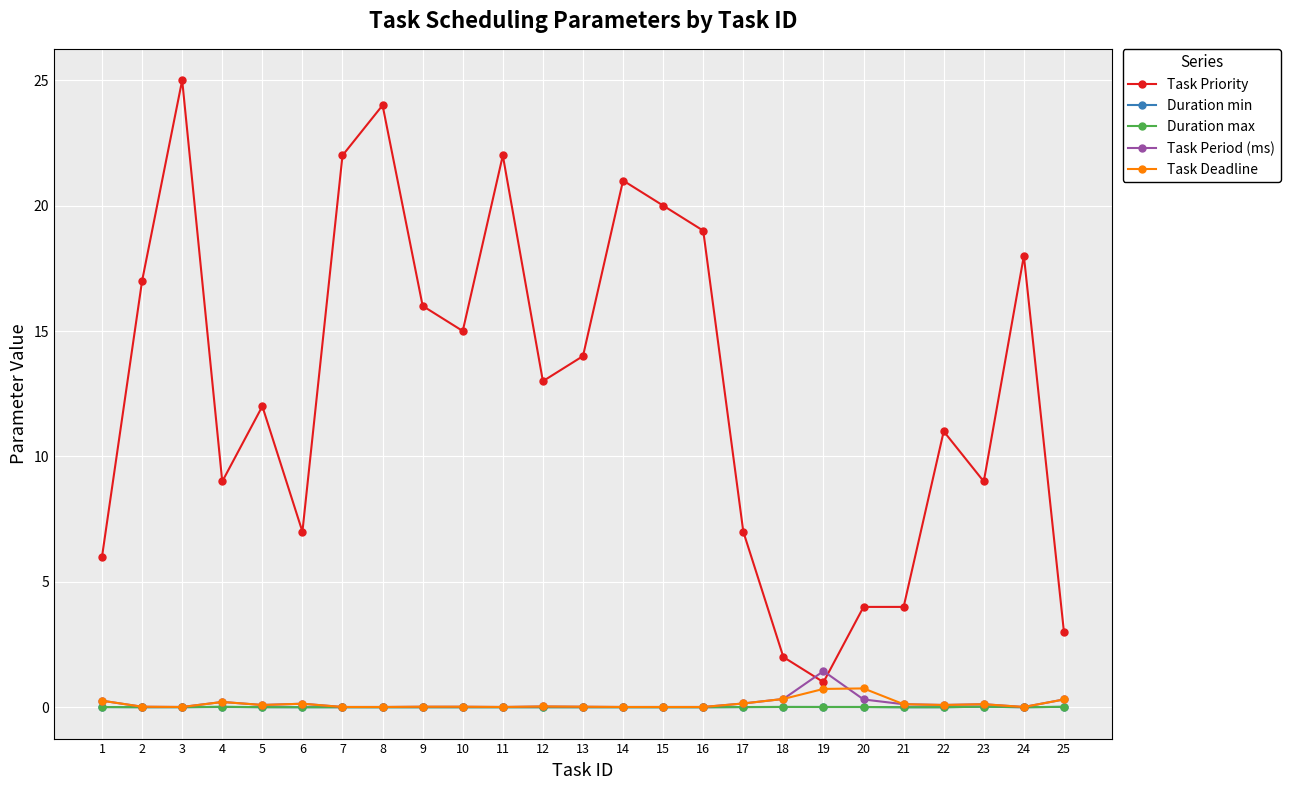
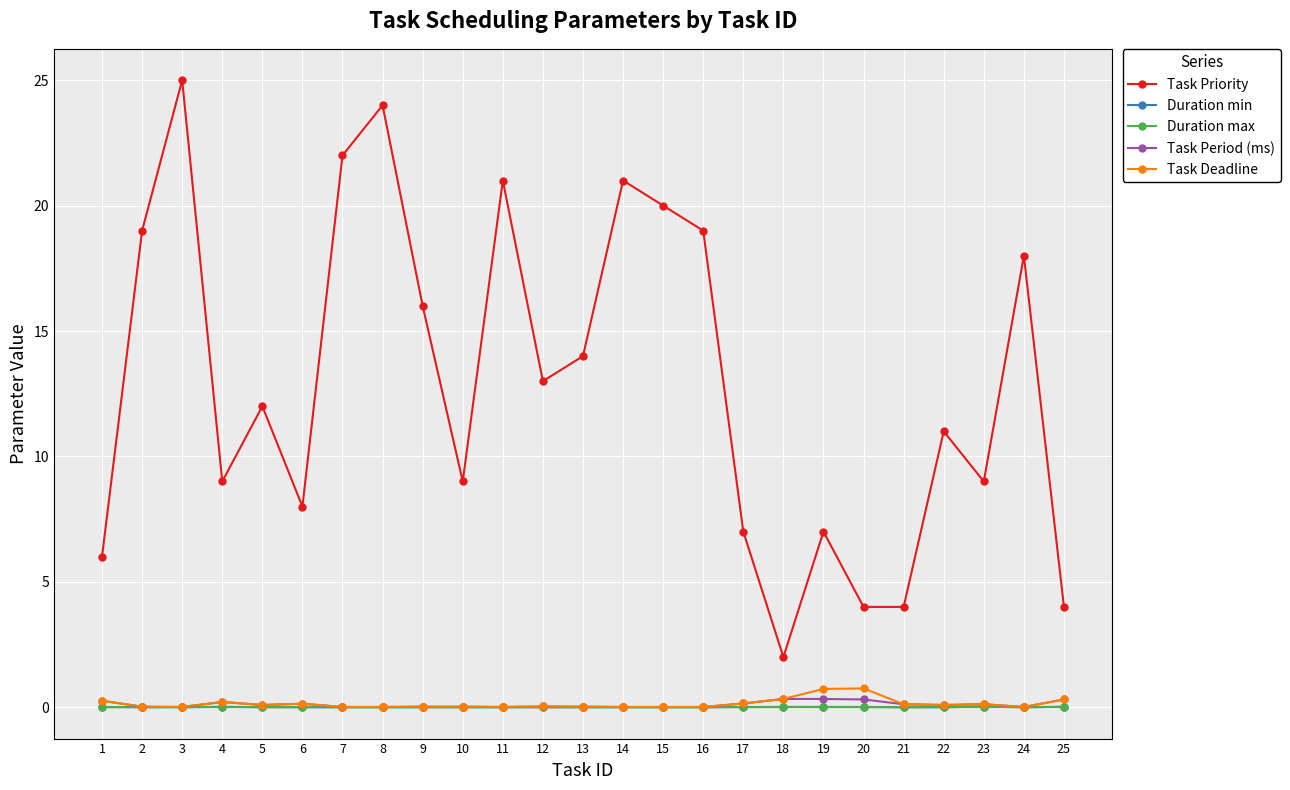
Task Priority, 2: 17 -> 19
Task Priority, 6: 7 -> 8
Task Priority, 10: 15 -> 9
Task Priority, 11: 22 -> 21
Task Priority, 19: 1 -> 7
Task Period (ms), 19: 1.4 -> 0.3
Task Priority, 25: 3 -> 4
